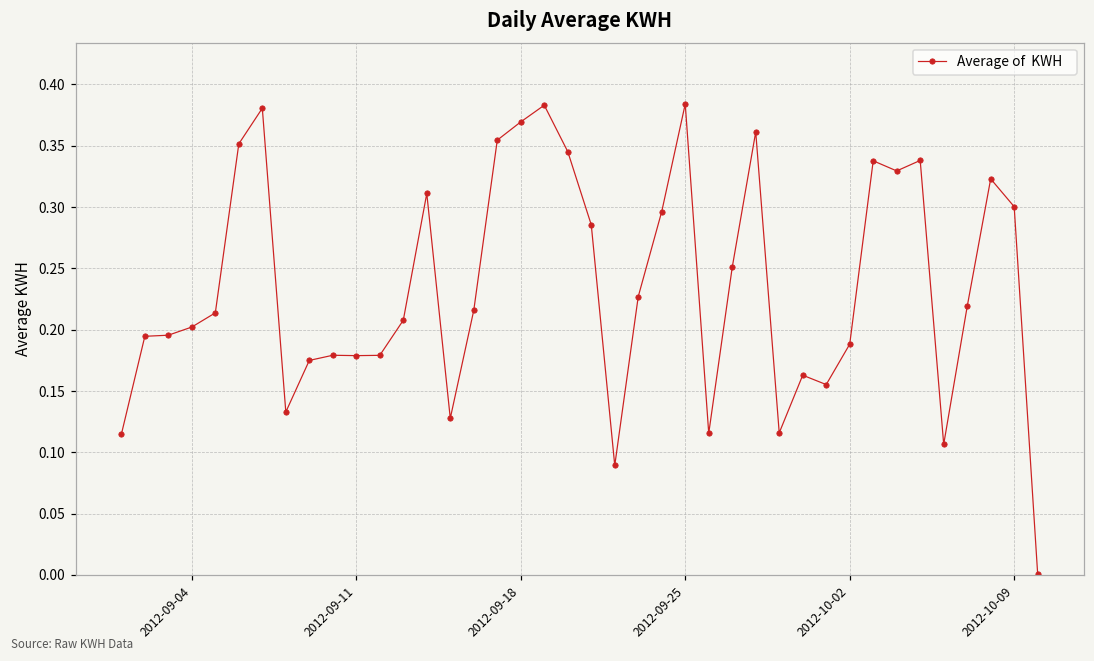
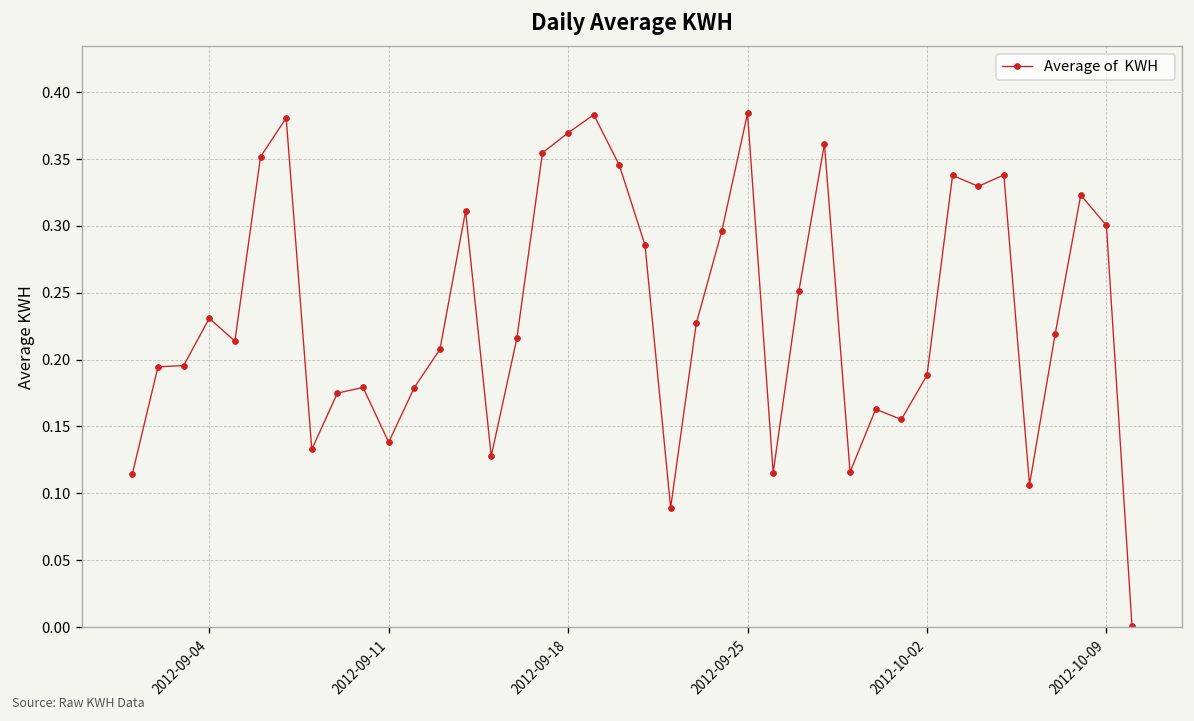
2012-09-04: 0.202 -> 0.231
2012-09-11: 0.179 -> 0.138
